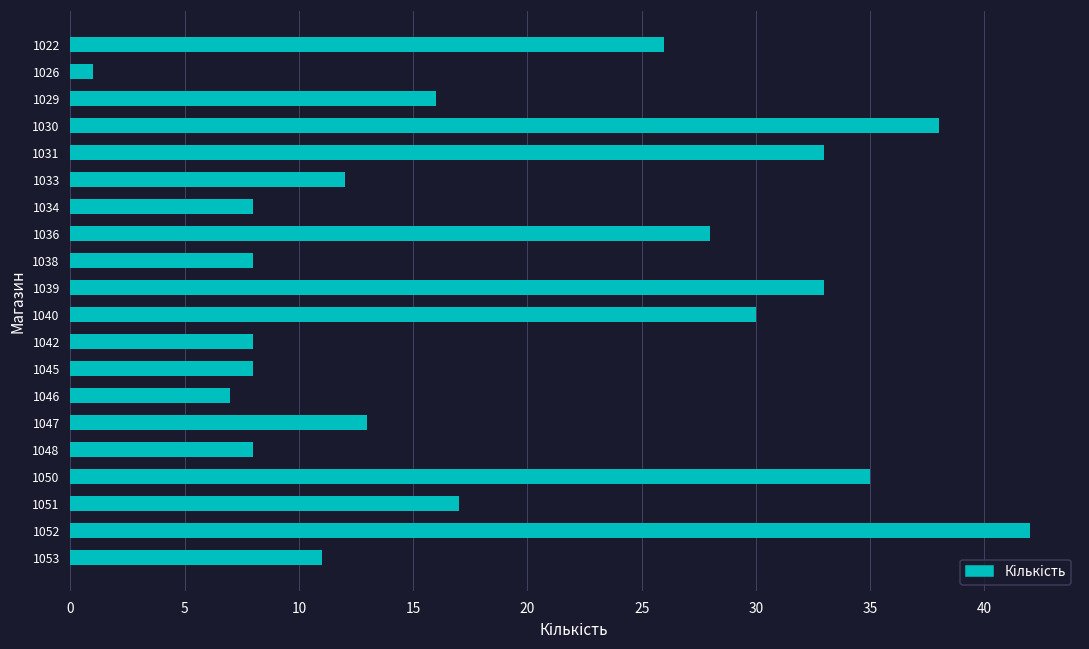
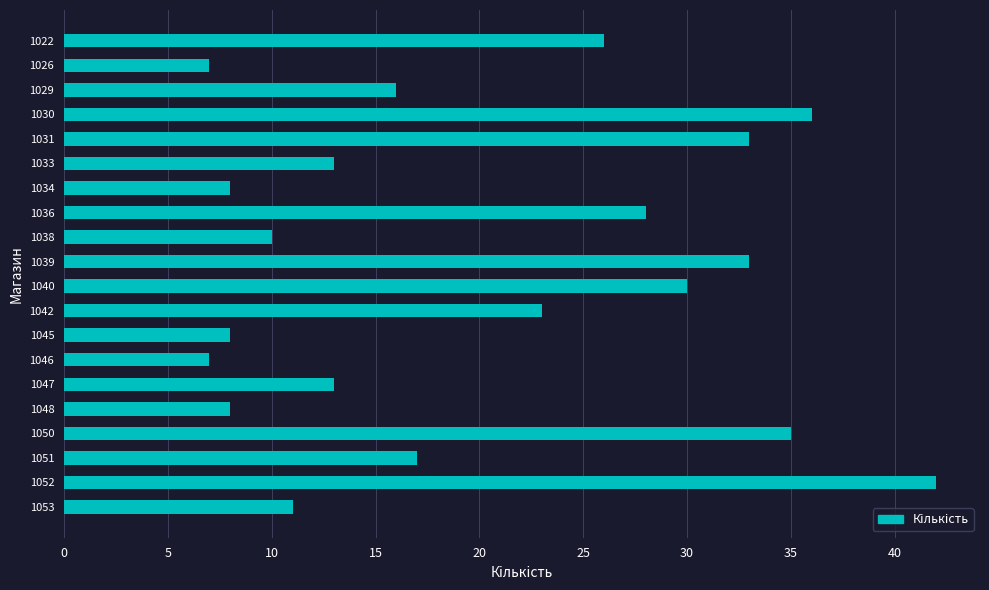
1026: 1 -> 7
1030: 38 -> 36
1033: 12 -> 13
1038: 8 -> 10
1042: 8 -> 23
